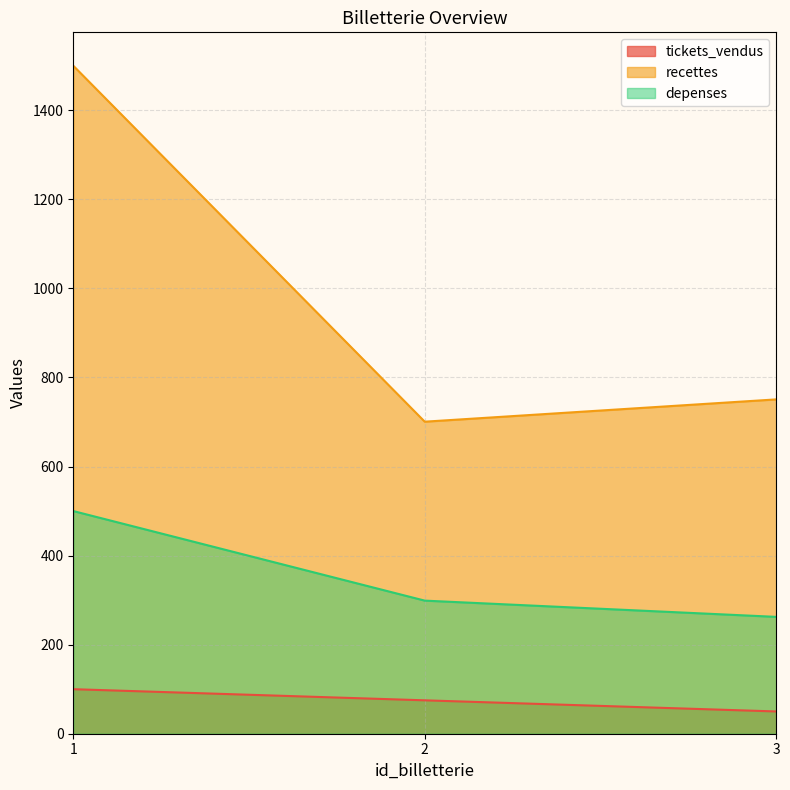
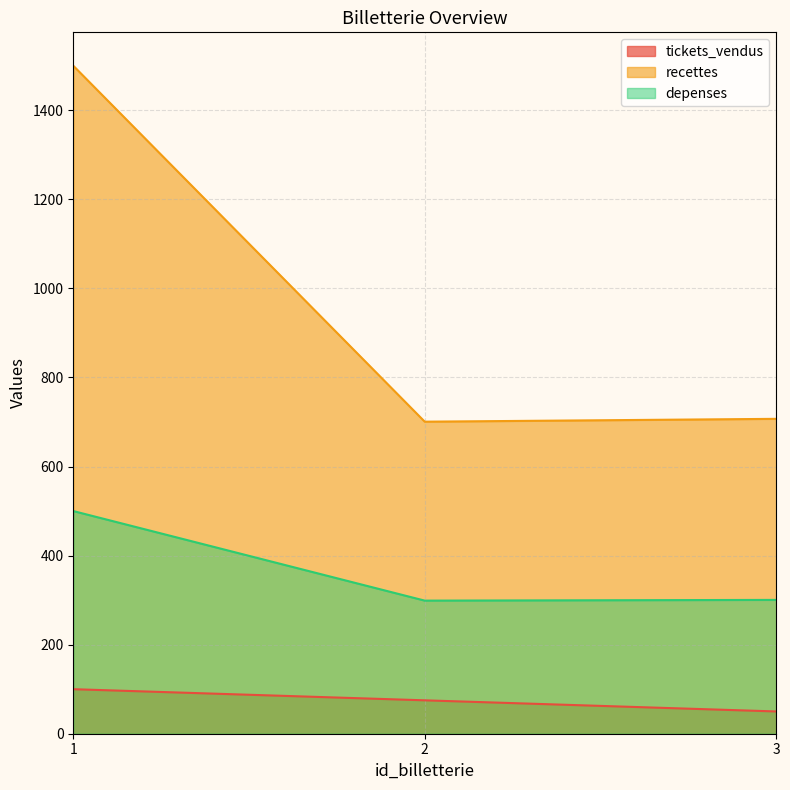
recettes, 3: 750 -> 710
depenses, 3: 260 -> 300
